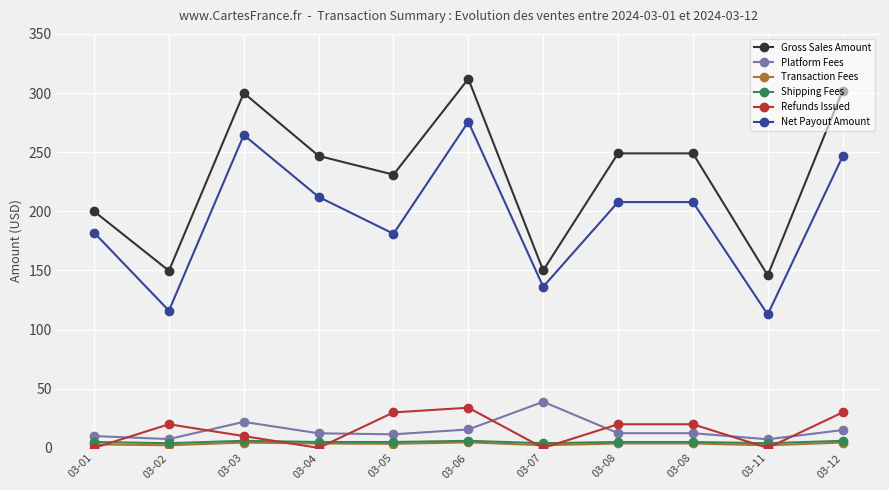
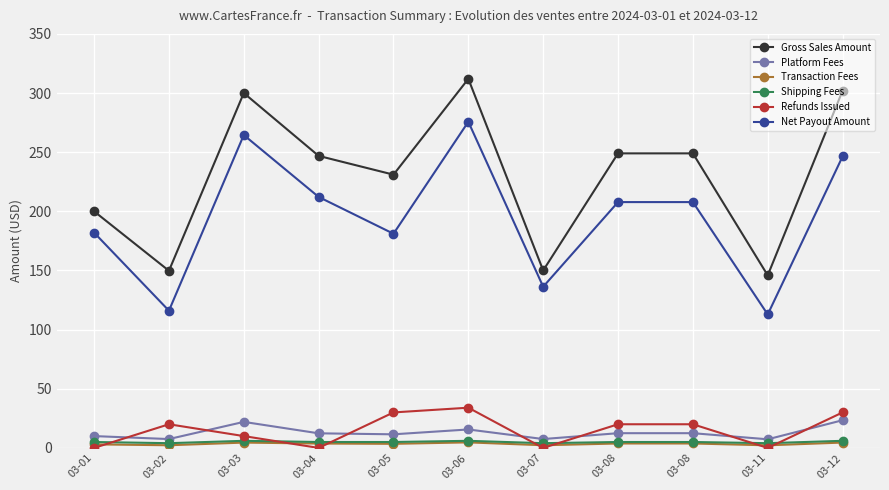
Platform Fees, 03-07: 39 -> 8
Platform Fees, 03-12: 15 -> 23
